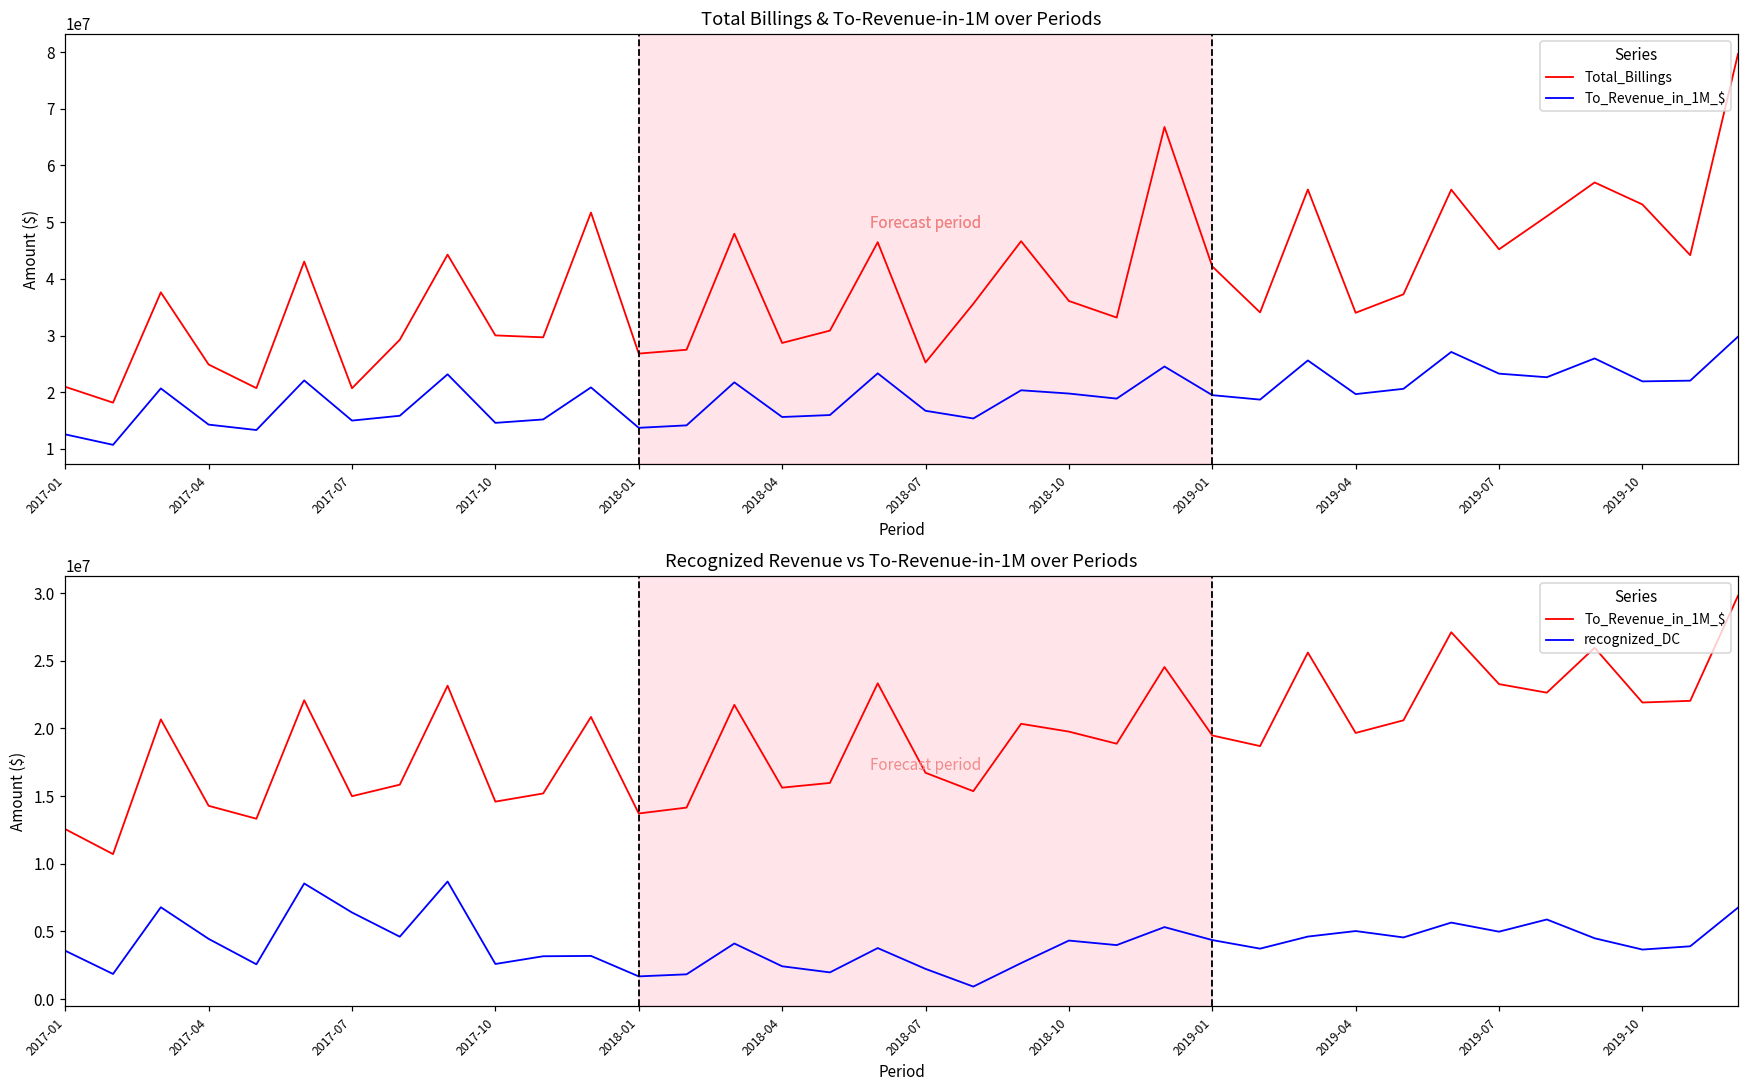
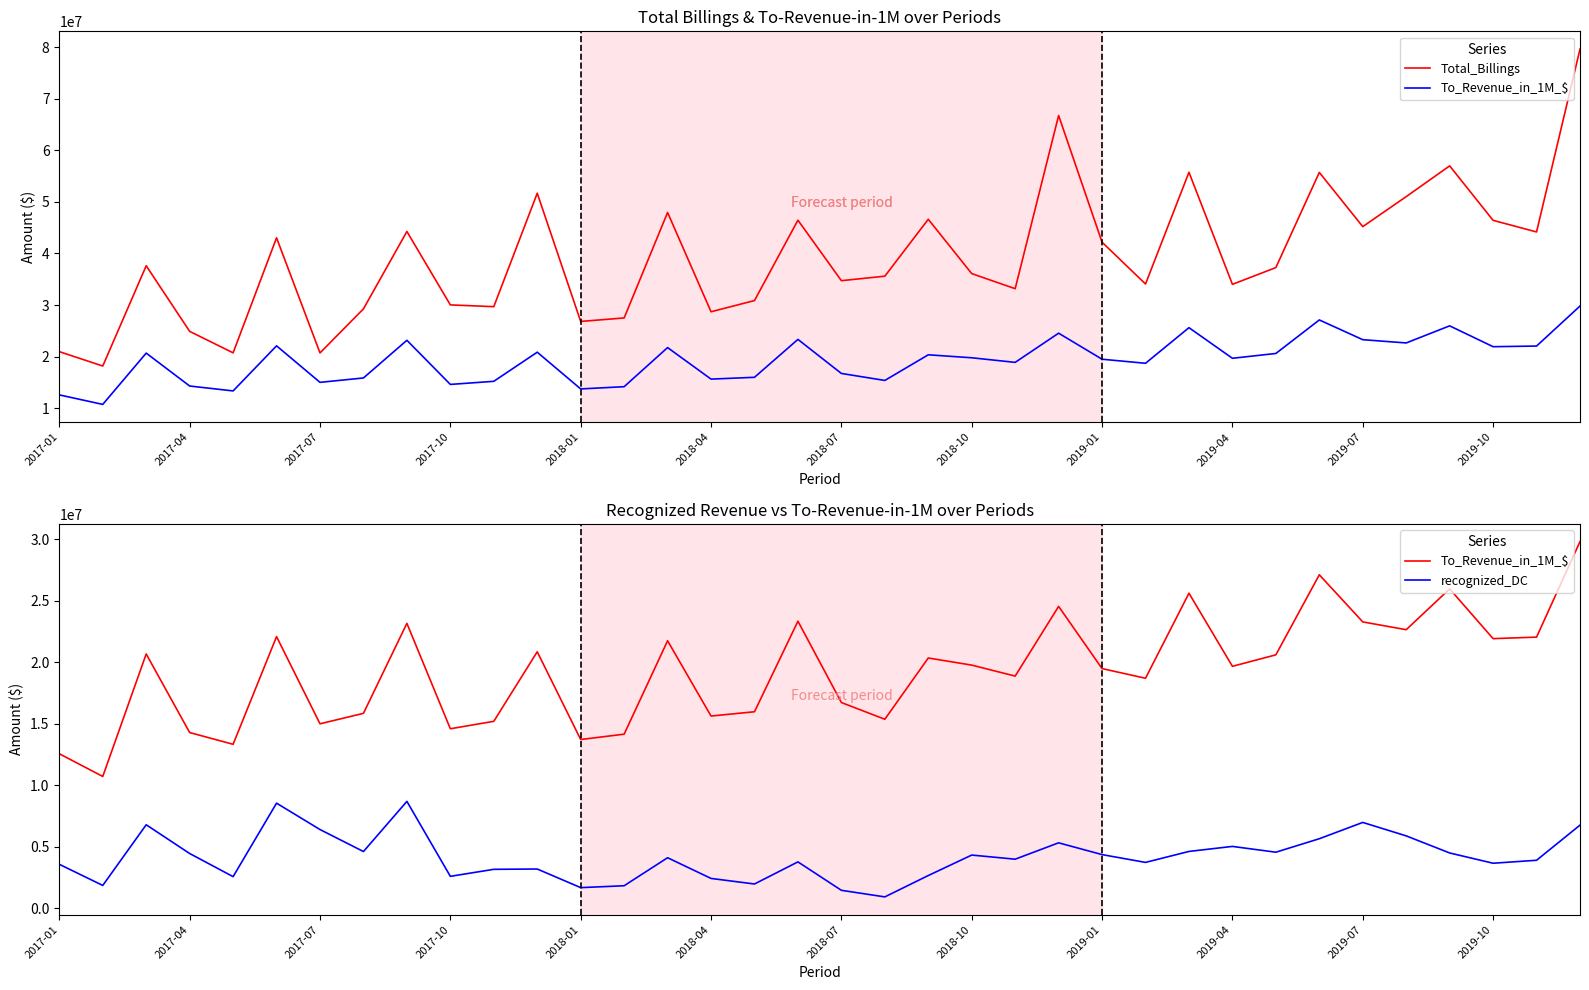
Total Billings & To-Revenue-in-1M over Periods, Total_Billings, 2018-07: 25000000 -> 35000000
Total Billings & To-Revenue-in-1M over Periods, Total_Billings, 2019-10: 53000000 -> 46000000
Recognized Revenue vs To-Revenue-in-1M over Periods, recognized_DC, 2018-07: 2200000 -> 1500000
Recognized Revenue vs To-Revenue-in-1M over Periods, recognized_DC, 2019-07: 5000000 -> 7000000
